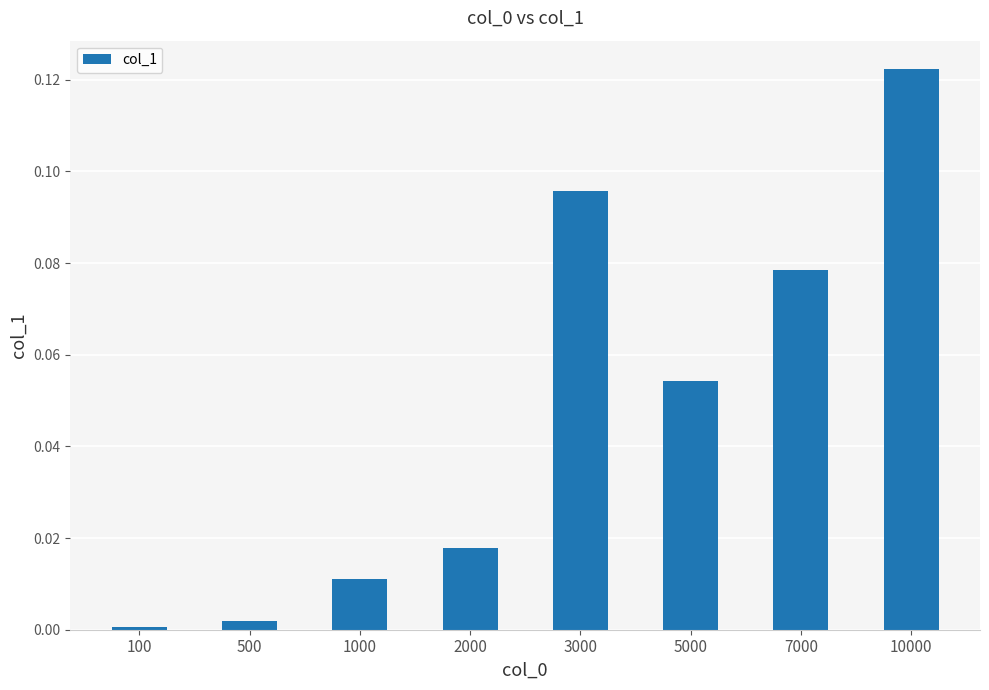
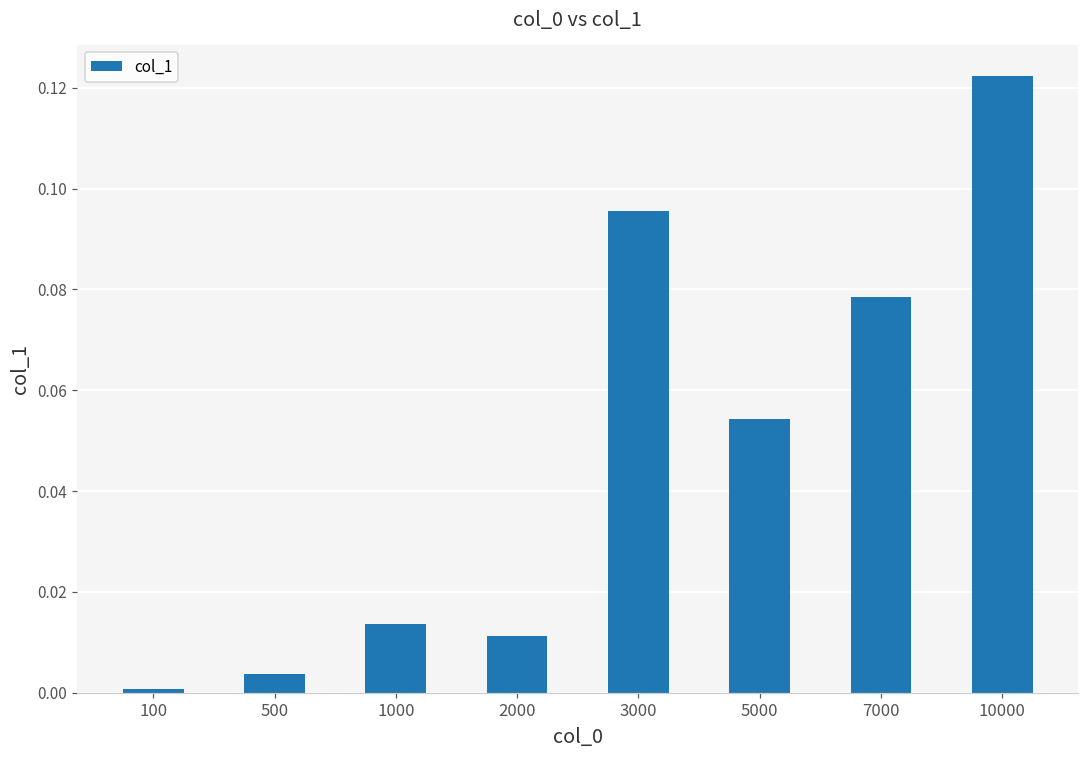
500: 0.002 -> 0.004
1000: 0.011 -> 0.014
2000: 0.018 -> 0.011
